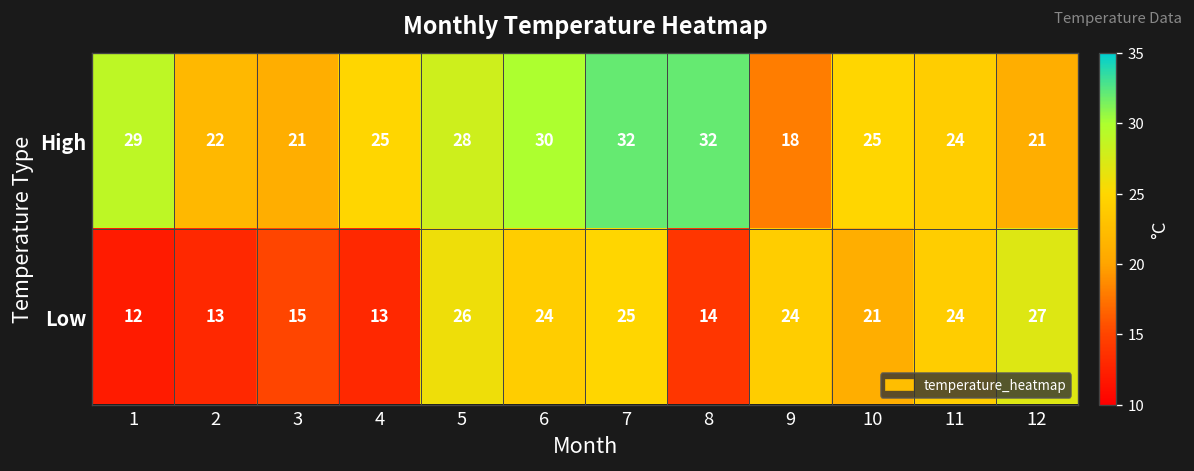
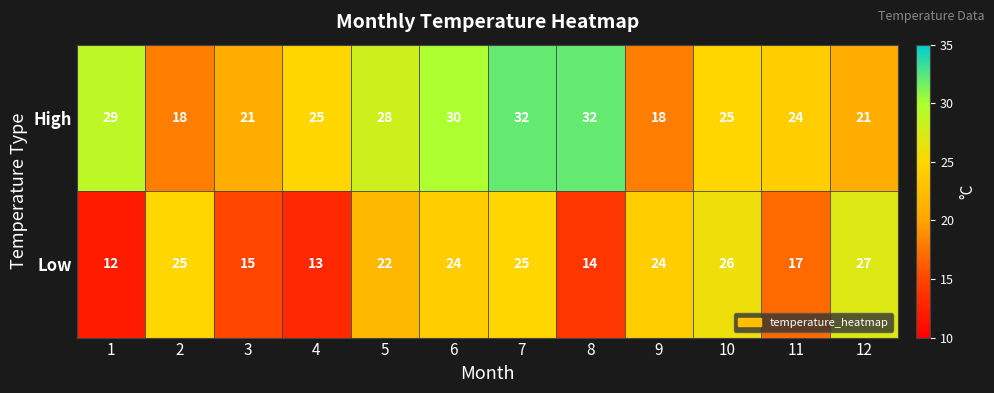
High, 2: 22 -> 18
Low, 2: 13 -> 25
Low, 5: 26 -> 22
Low, 10: 21 -> 26
Low, 11: 24 -> 17
